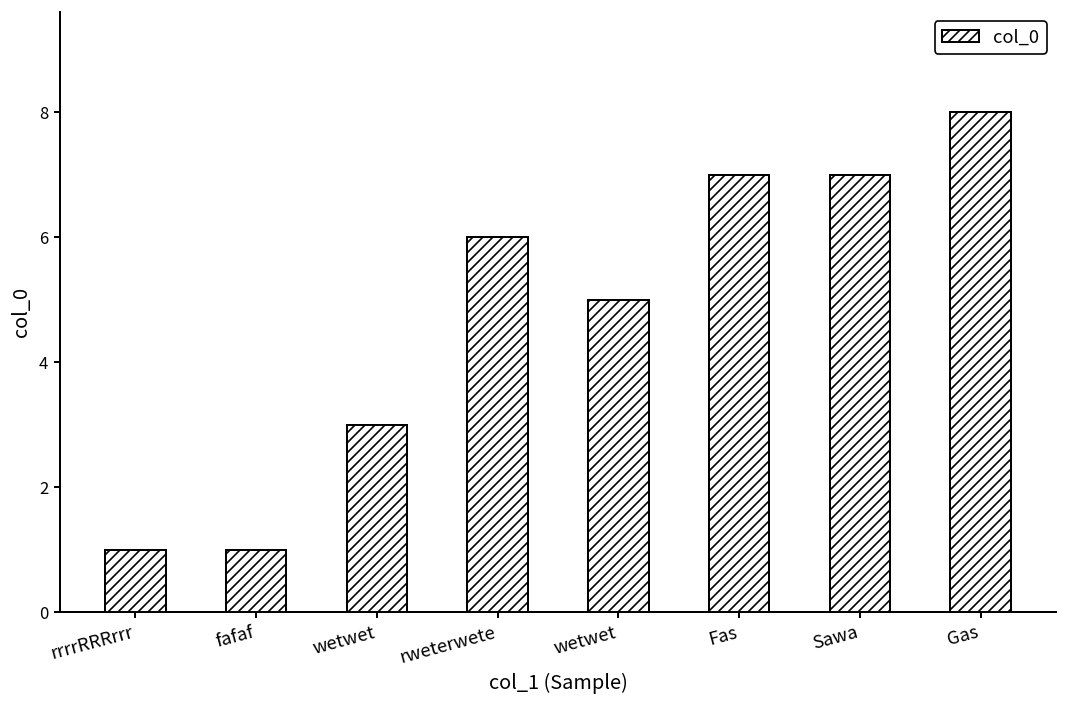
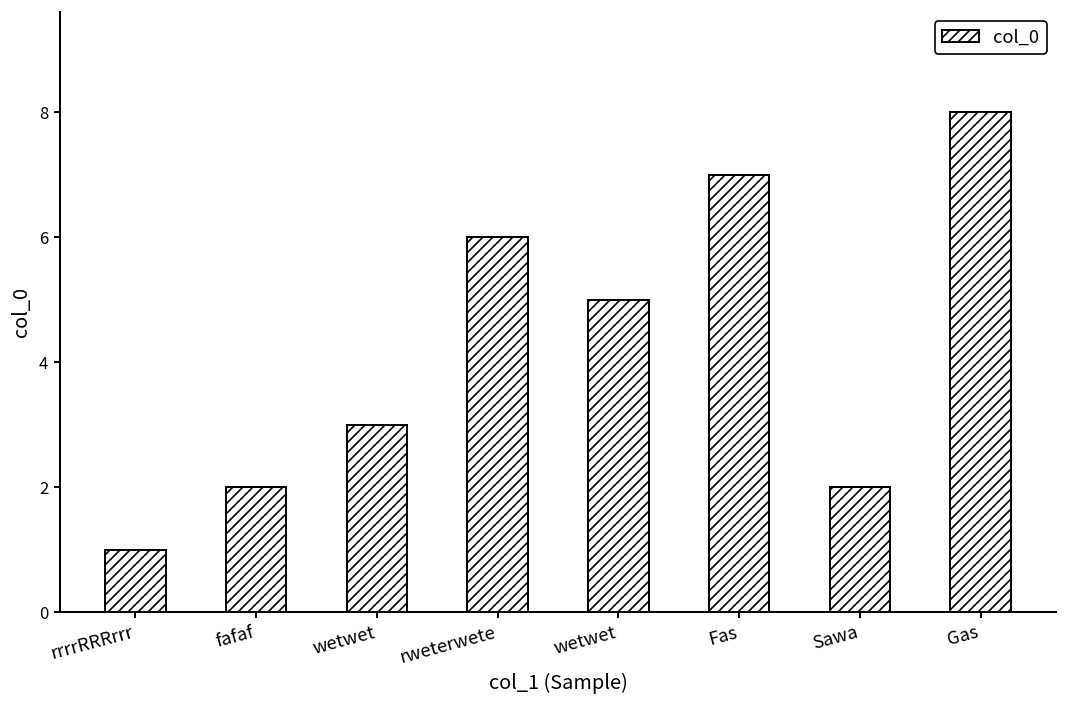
fafaf: 1 -> 2
Sawa: 7 -> 2
